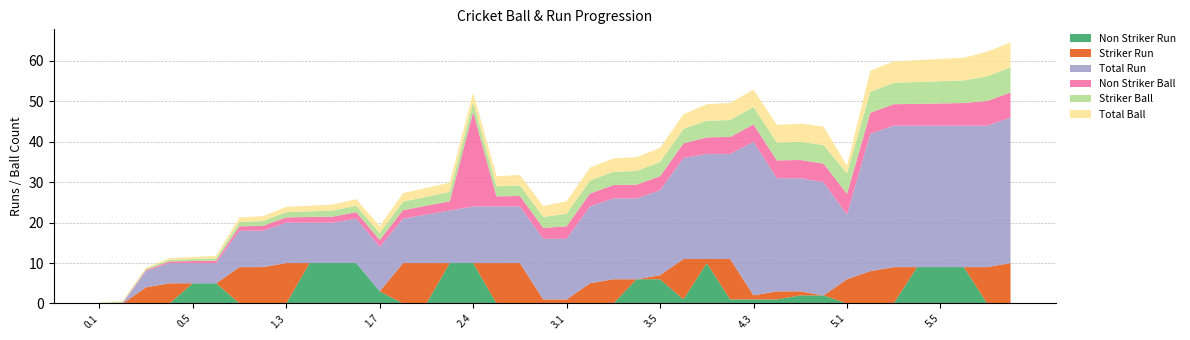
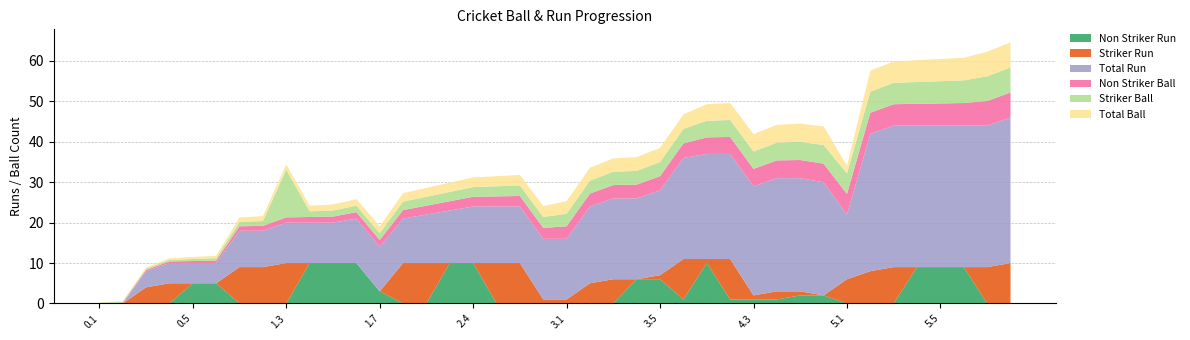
Striker Ball, 1.3: 1 -> 12
Non Striker Ball, 2.4: 23 -> 2
Total Run, 4.3: 38 -> 27
